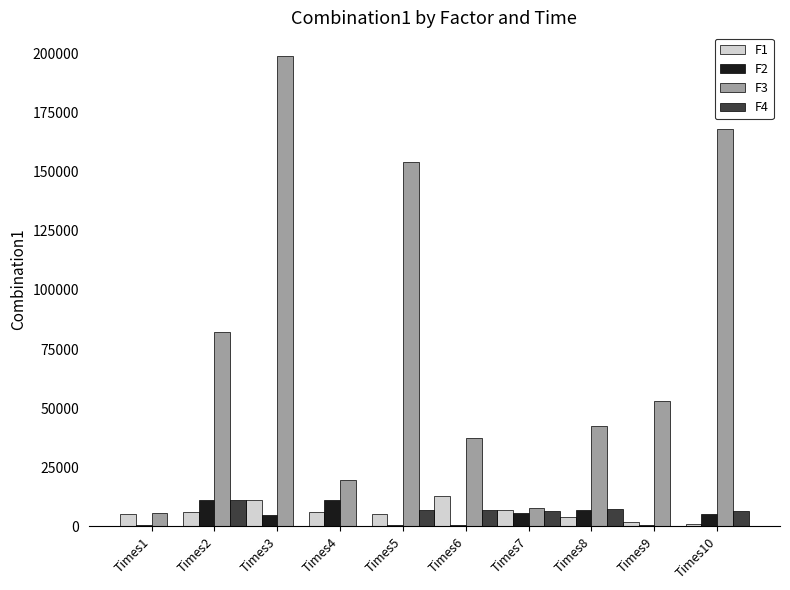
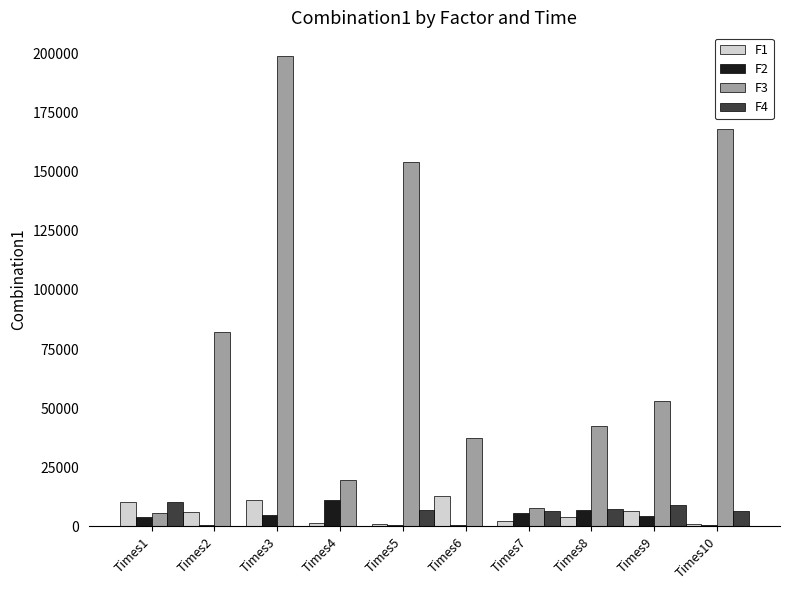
F1, Times1: 5000 -> 10000
F2, Times1: 0 -> 4000
F4, Times1: 0 -> 10000
F2, Times2: 11000 -> 0
F4, Times2: 11000 -> 0
F1, Times4: 6000 -> 1000
F1, Times5: 5000 -> 1000
F4, Times6: 7000 -> 0
F1, Times7: 7000 -> 2000
F1, Times9: 2000 -> 7000
F2, Times9: 0 -> 4000
F4, Times9: 0 -> 9000
F2, Times10: 5000 -> 0
